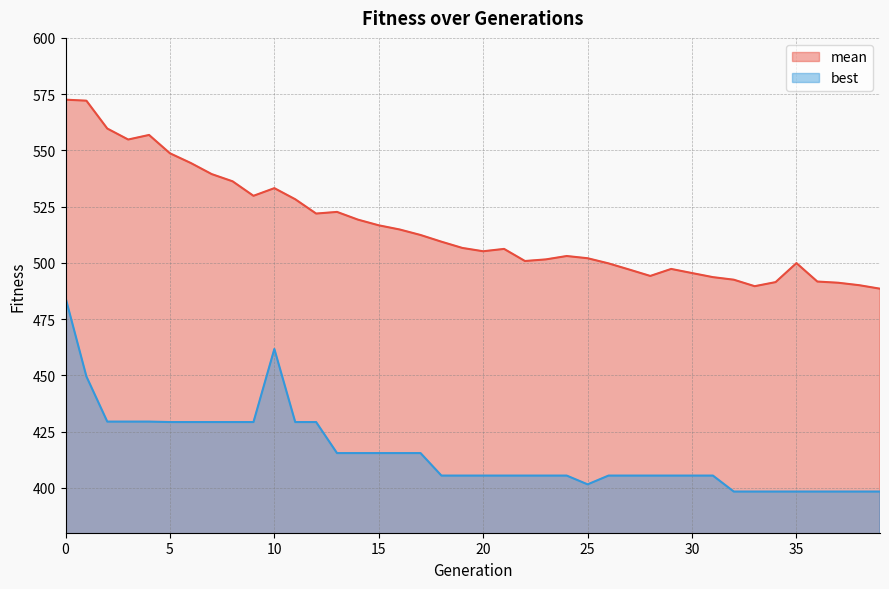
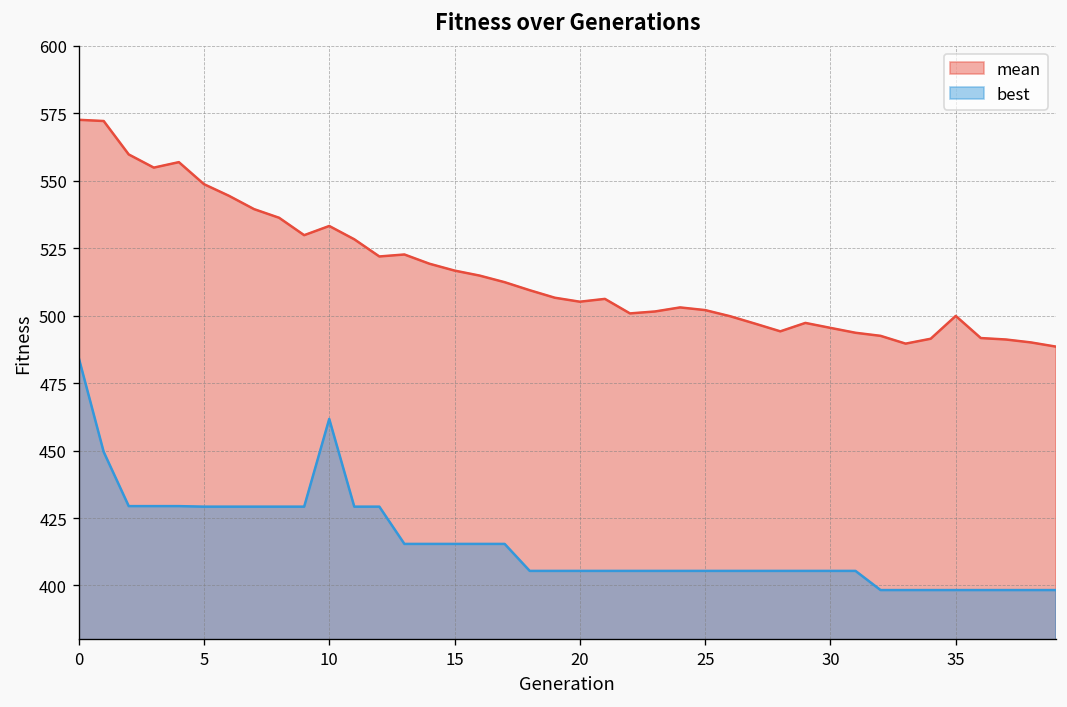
best, 25: 402 -> 405
